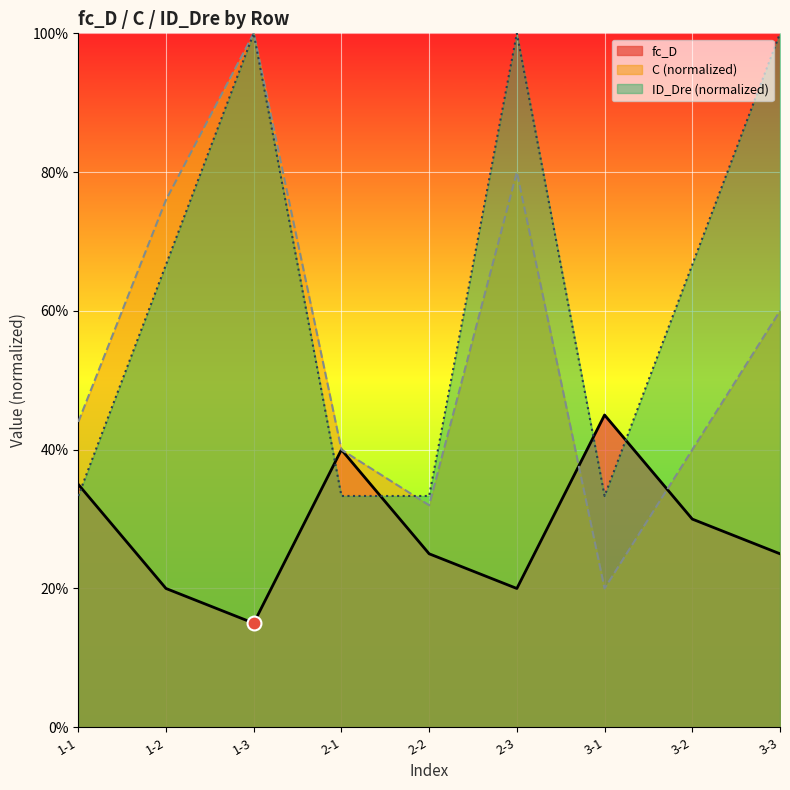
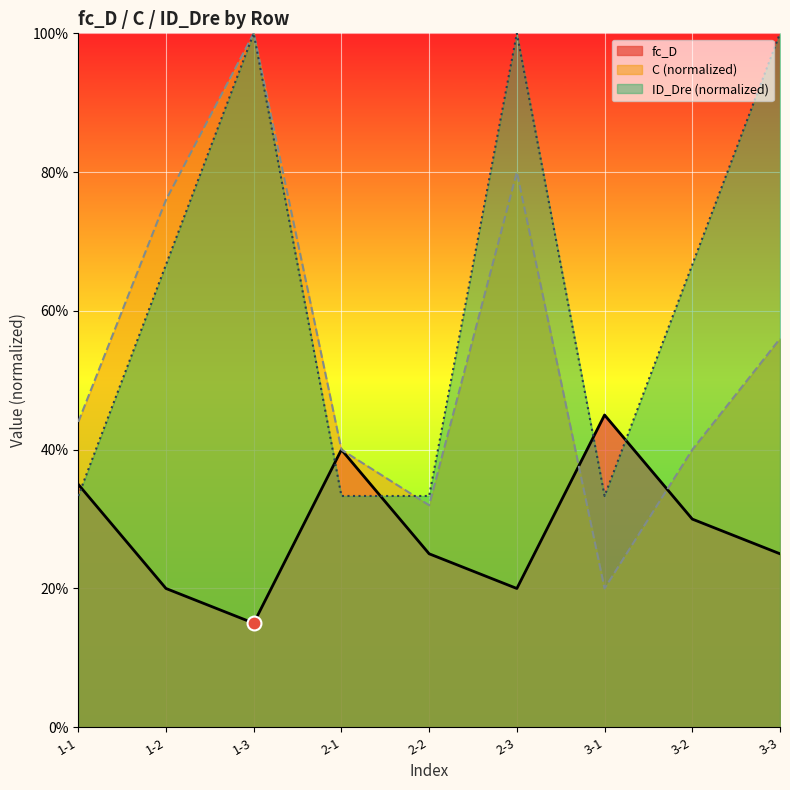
C (normalized), 3-3: 60% -> 56%
